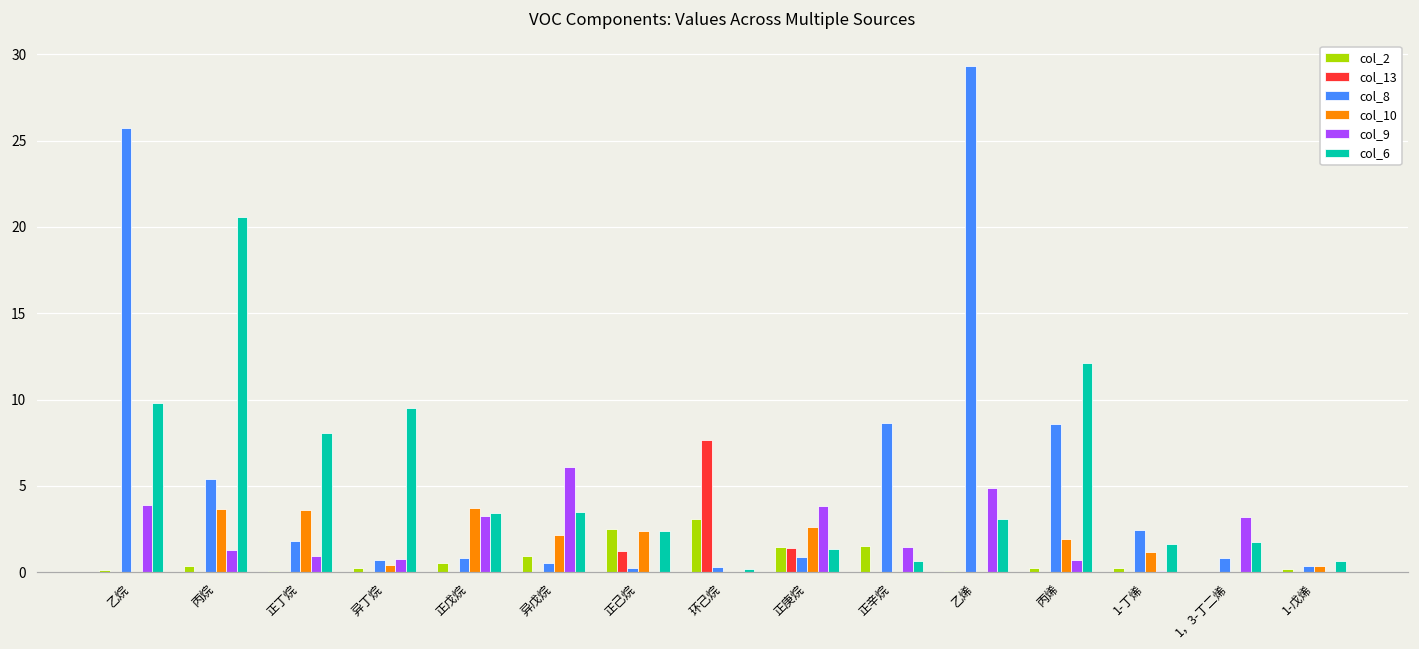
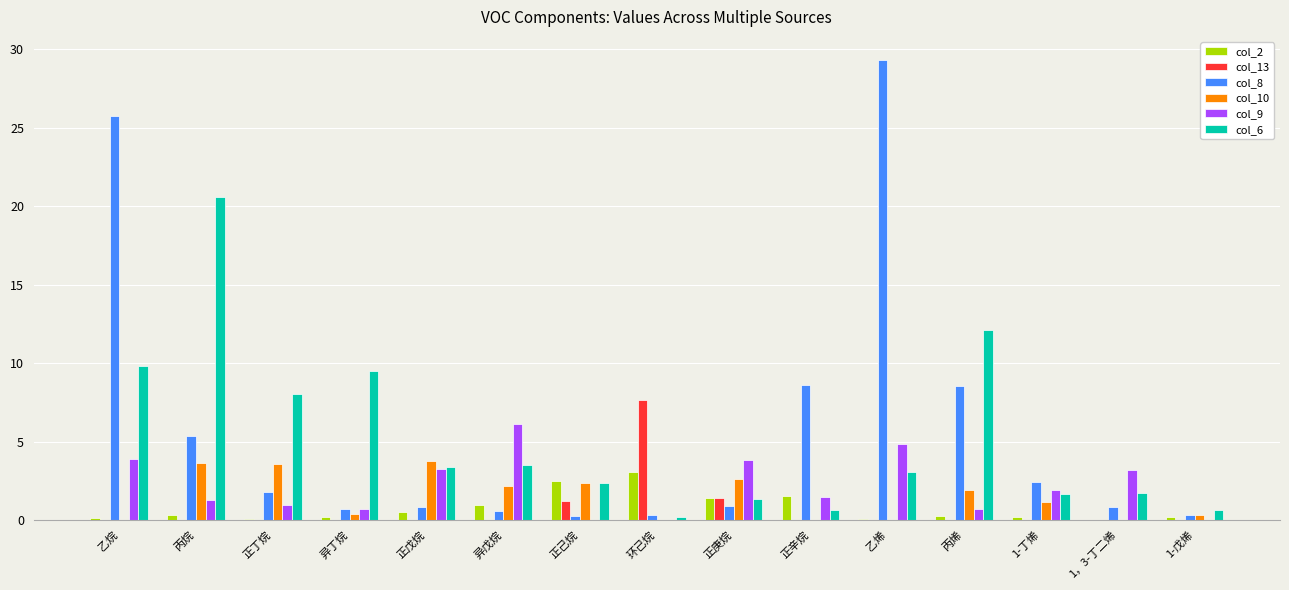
col_9, 1-丁烯: 0.1 -> 1.9
